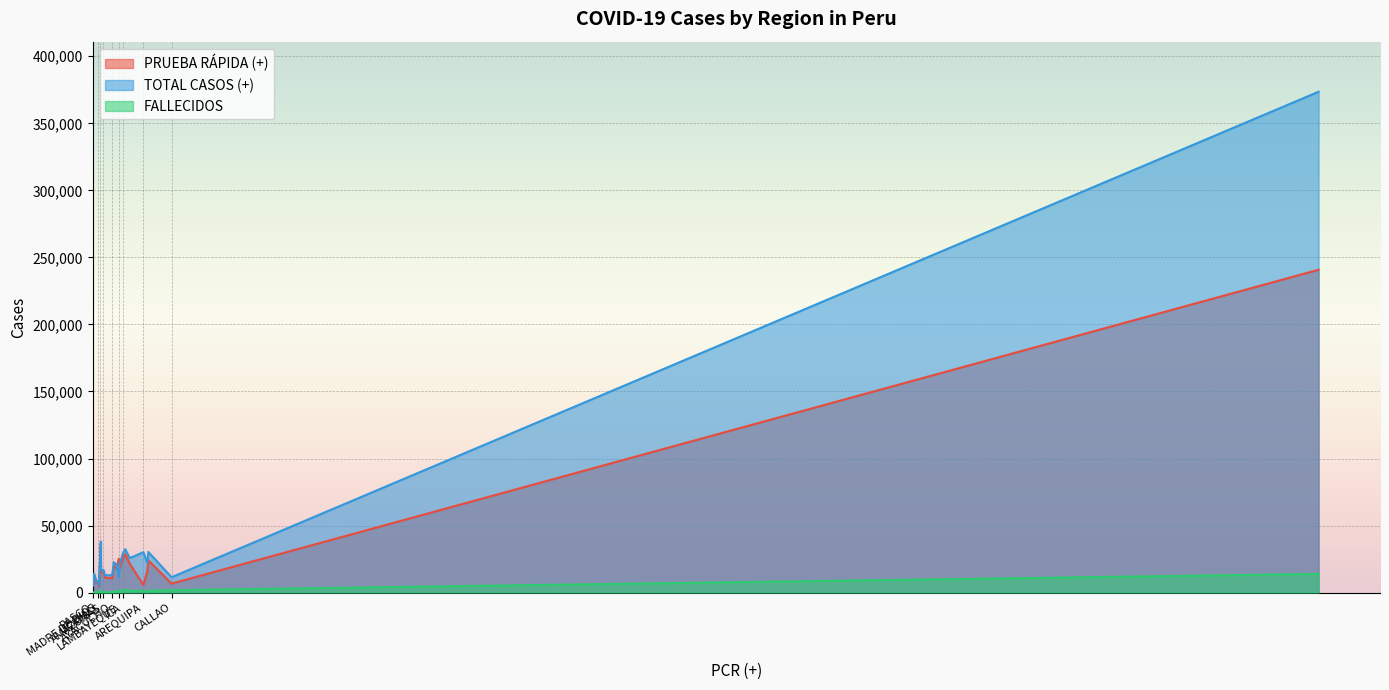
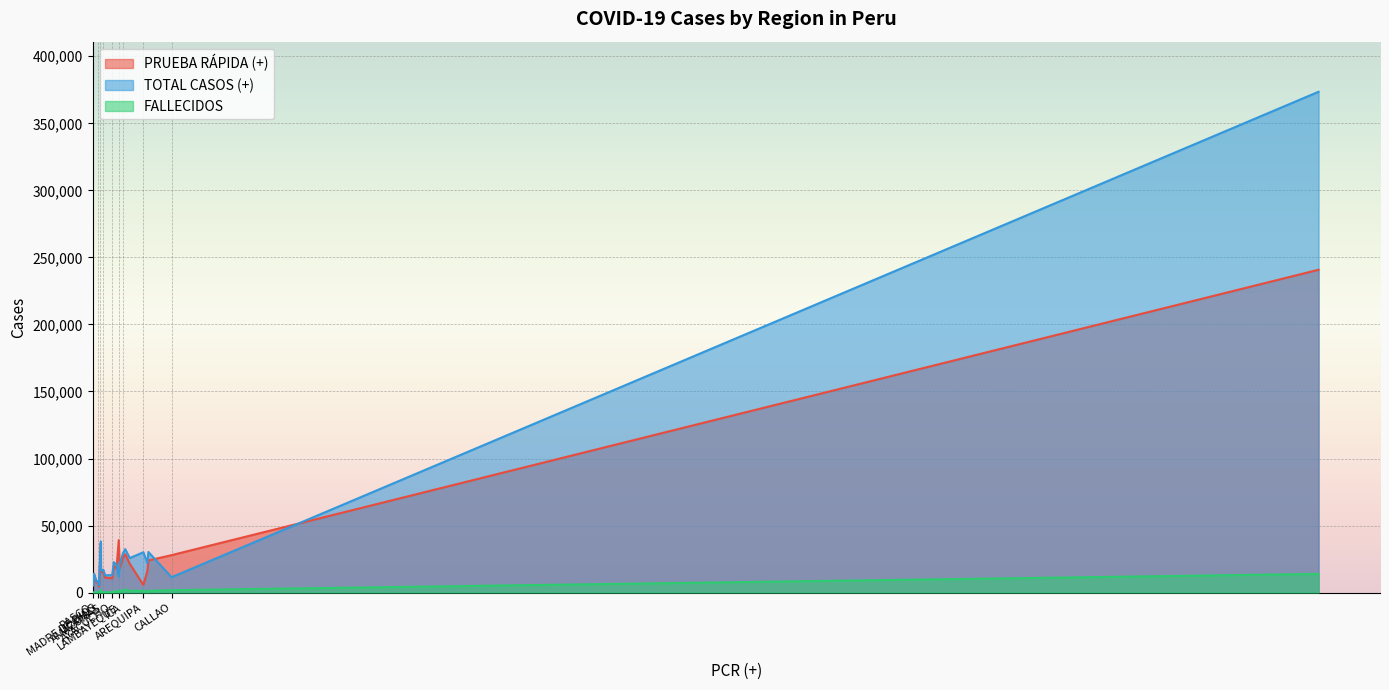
PRUEBA RÁPIDA (+), LAMBAYEQUE: 25,000 -> 39,000
PRUEBA RÁPIDA (+), CALLAO: 7,000 -> 28,000
